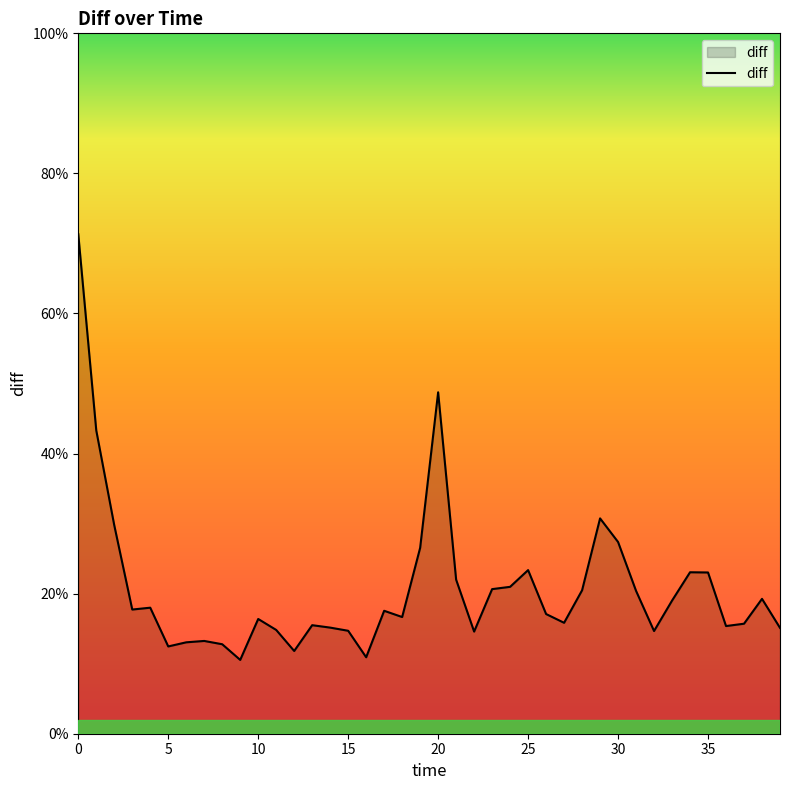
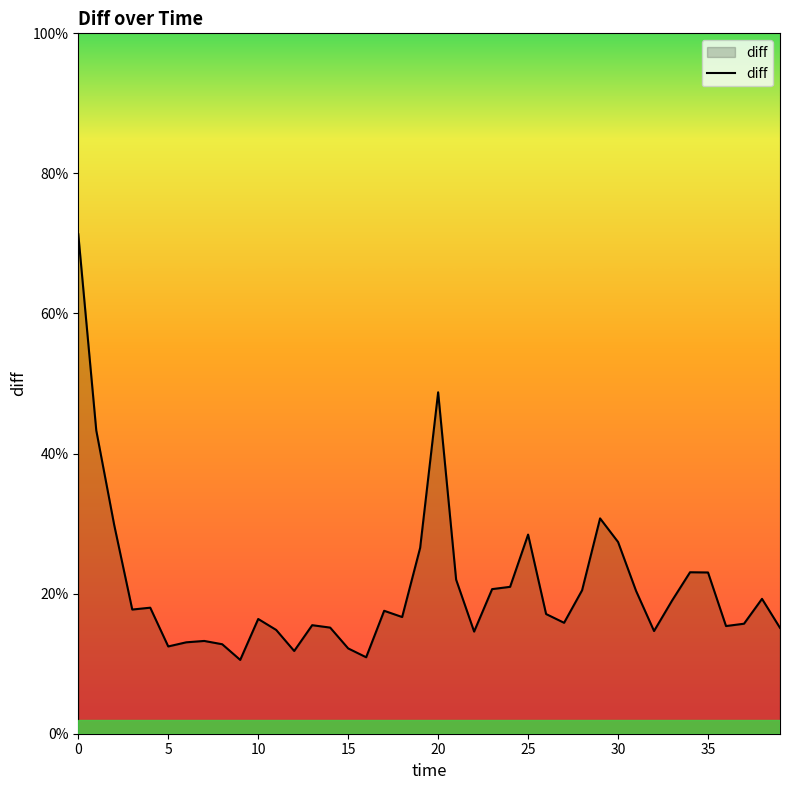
15: 15% -> 12%
25: 23% -> 28%
